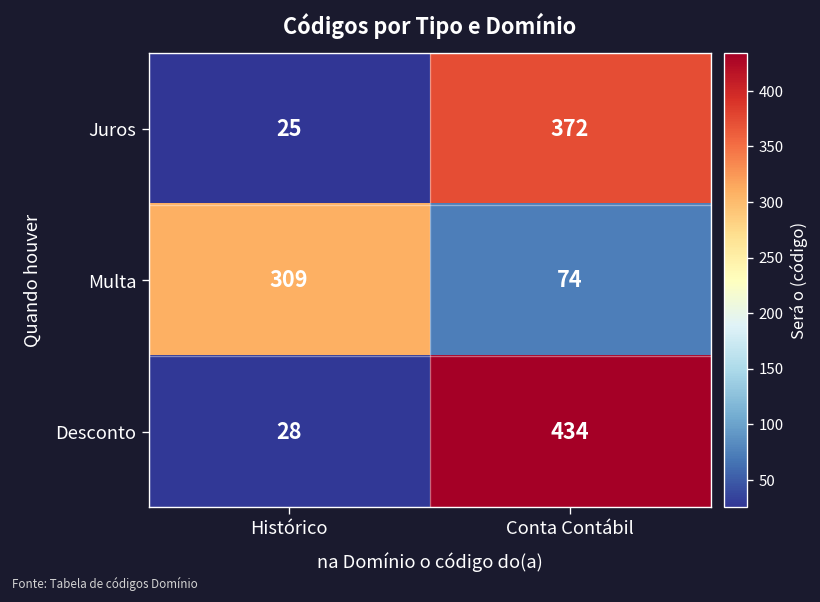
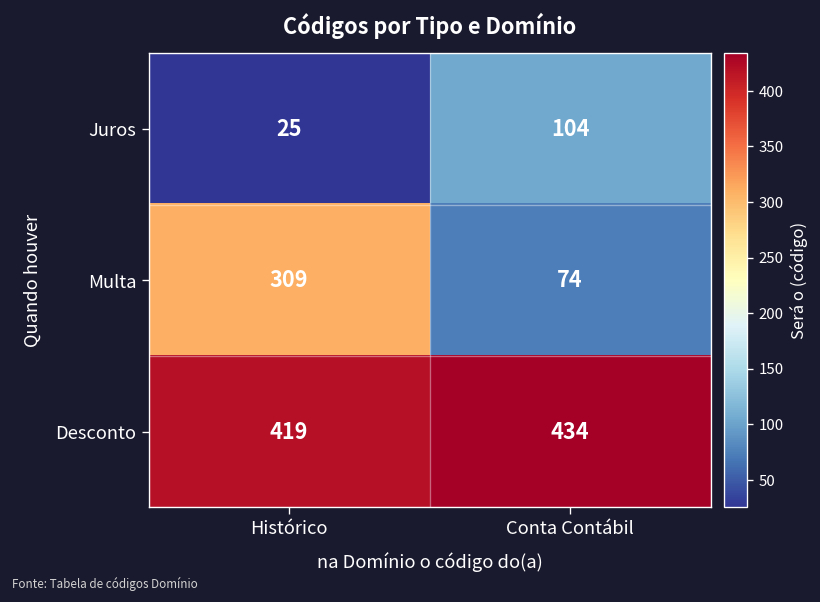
Juros, Conta Contábil: 372 -> 104
Desconto, Histórico: 28 -> 419
